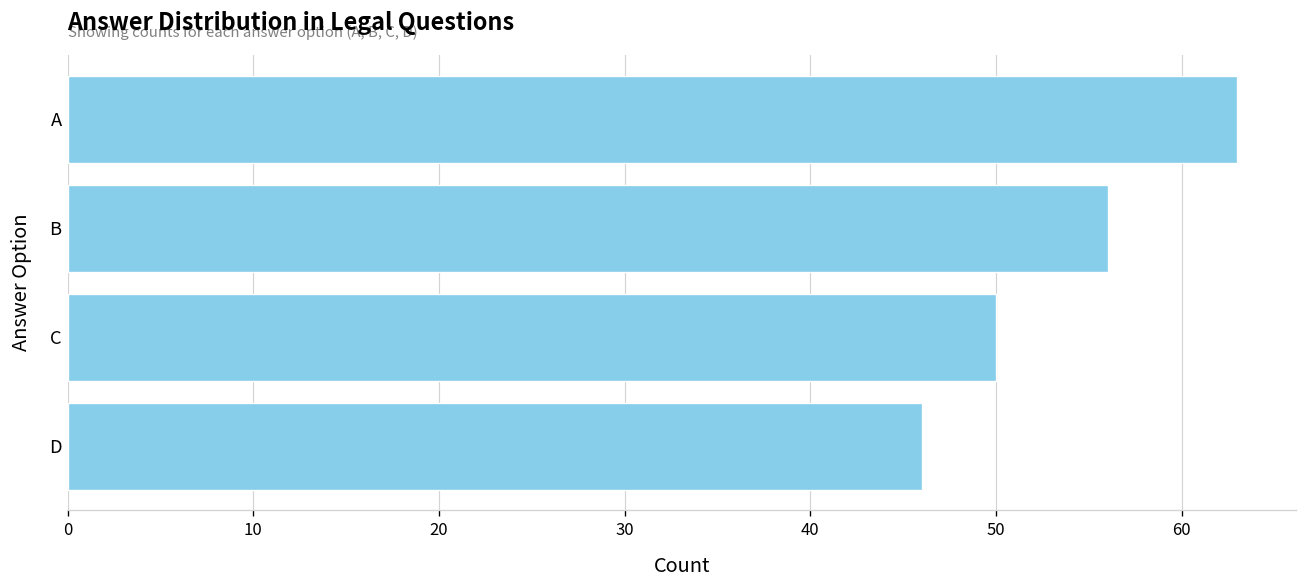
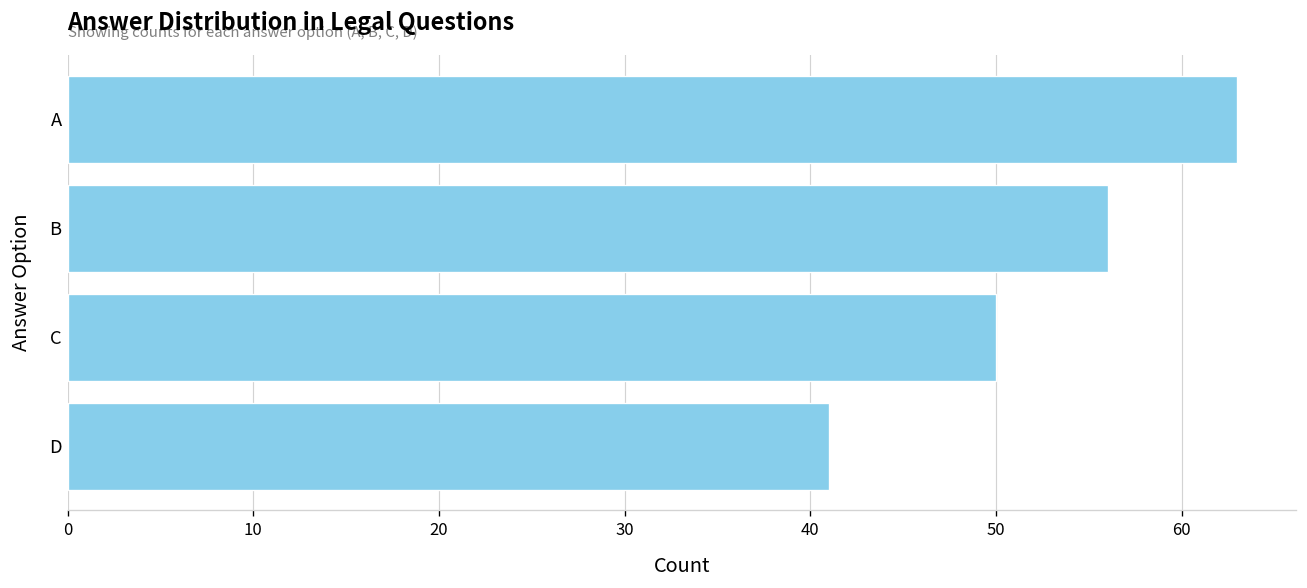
D: 46 -> 41
